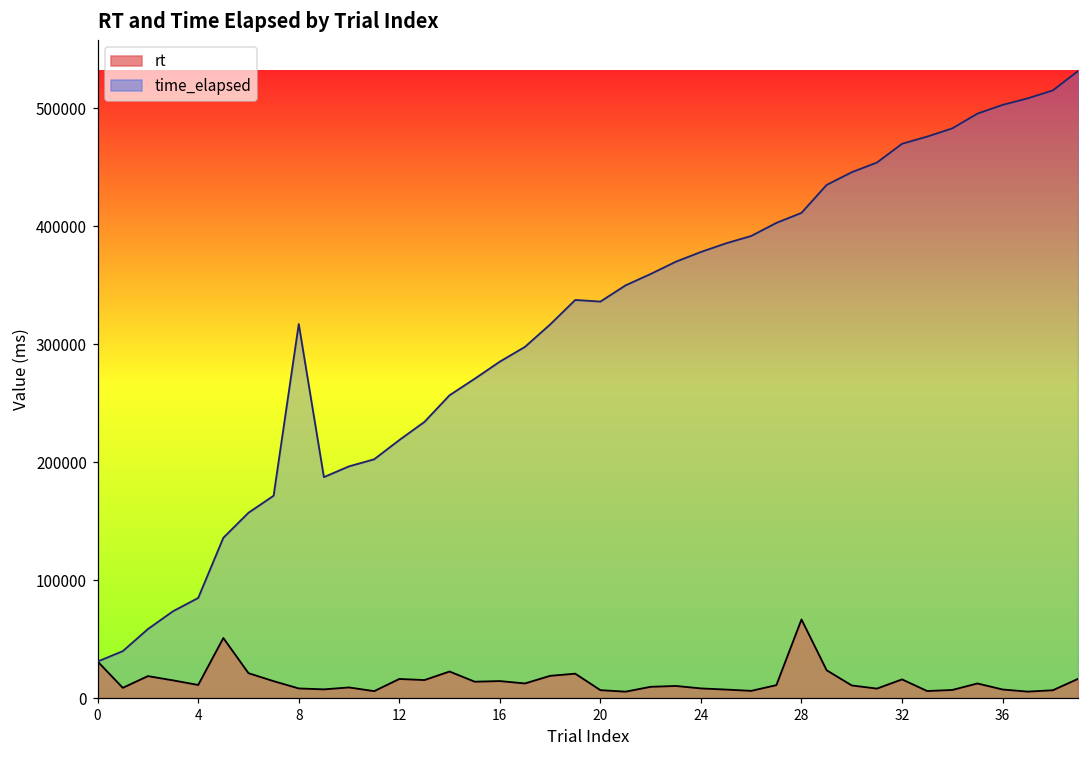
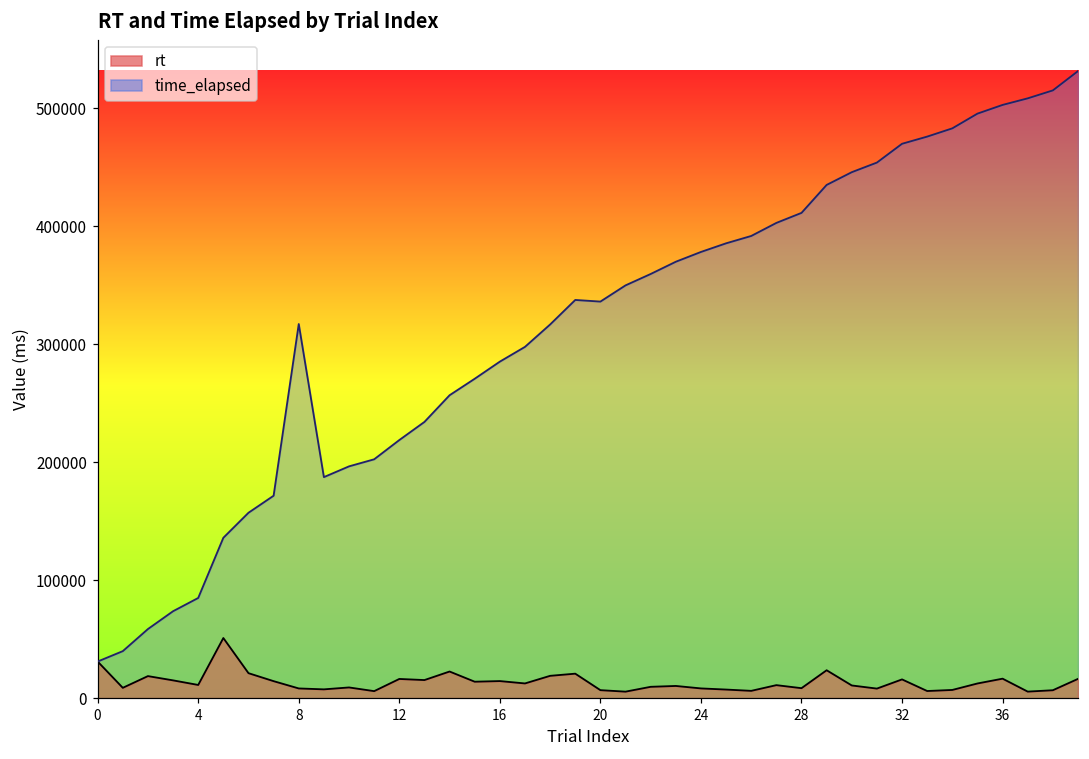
rt, 28: 67000 -> 8000
rt, 36: 7000 -> 17000
